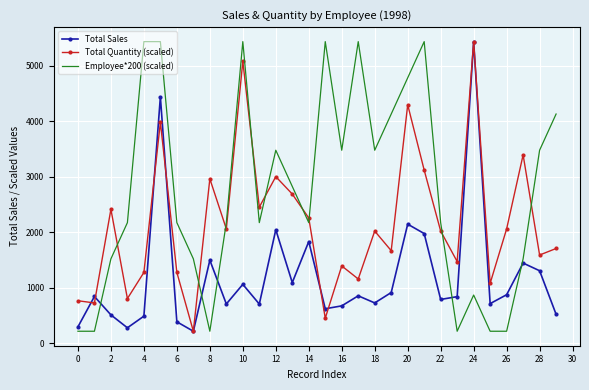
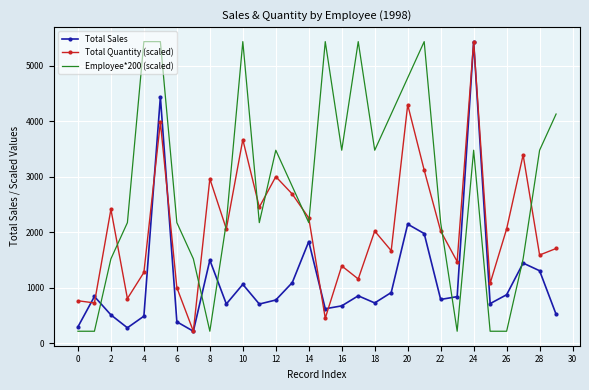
Total Quantity (scaled), 6: 1300 -> 1000
Total Quantity (scaled), 10: 5100 -> 3700
Total Sales, 12: 2000 -> 800
Employee*200 (scaled), 24: 900 -> 3500
